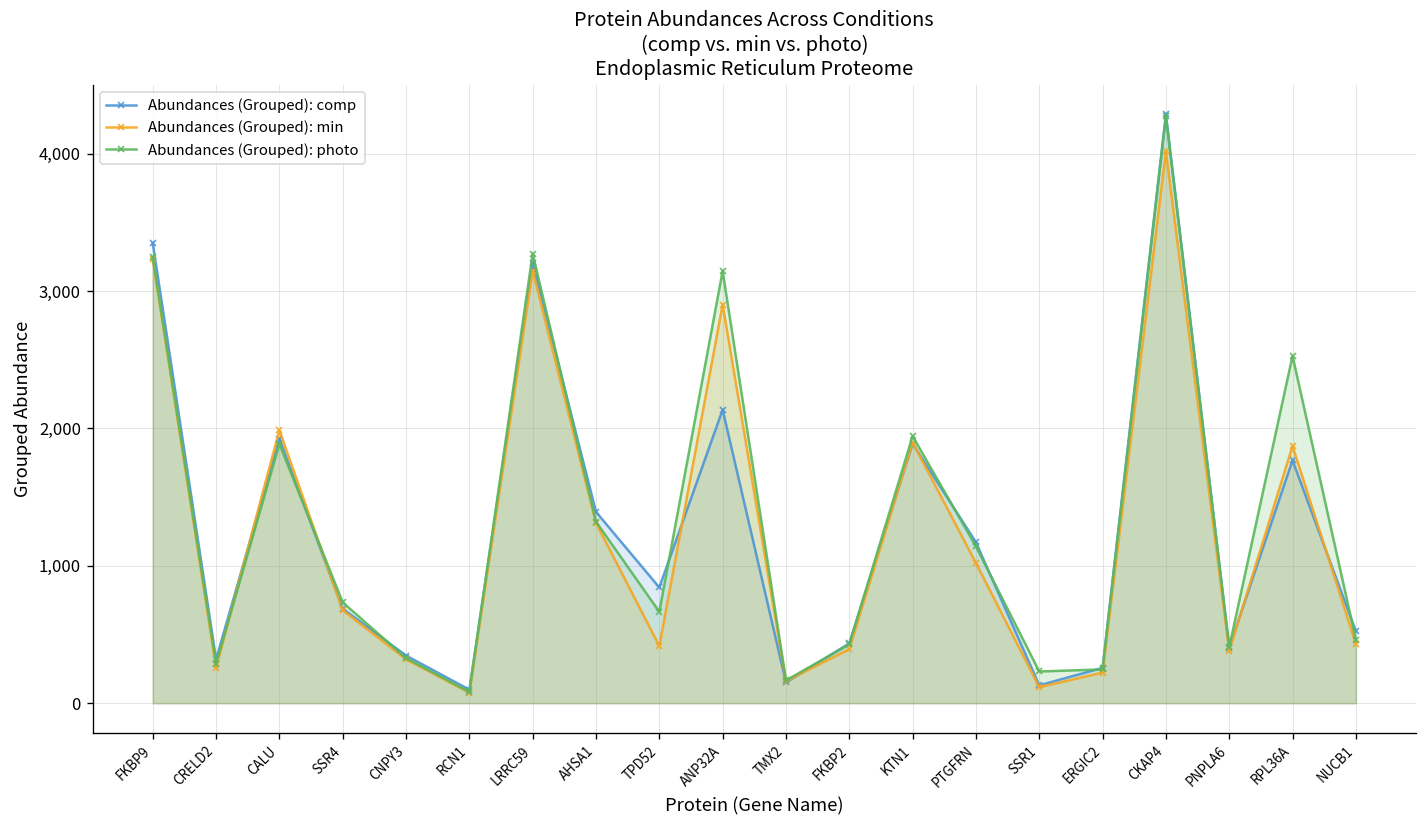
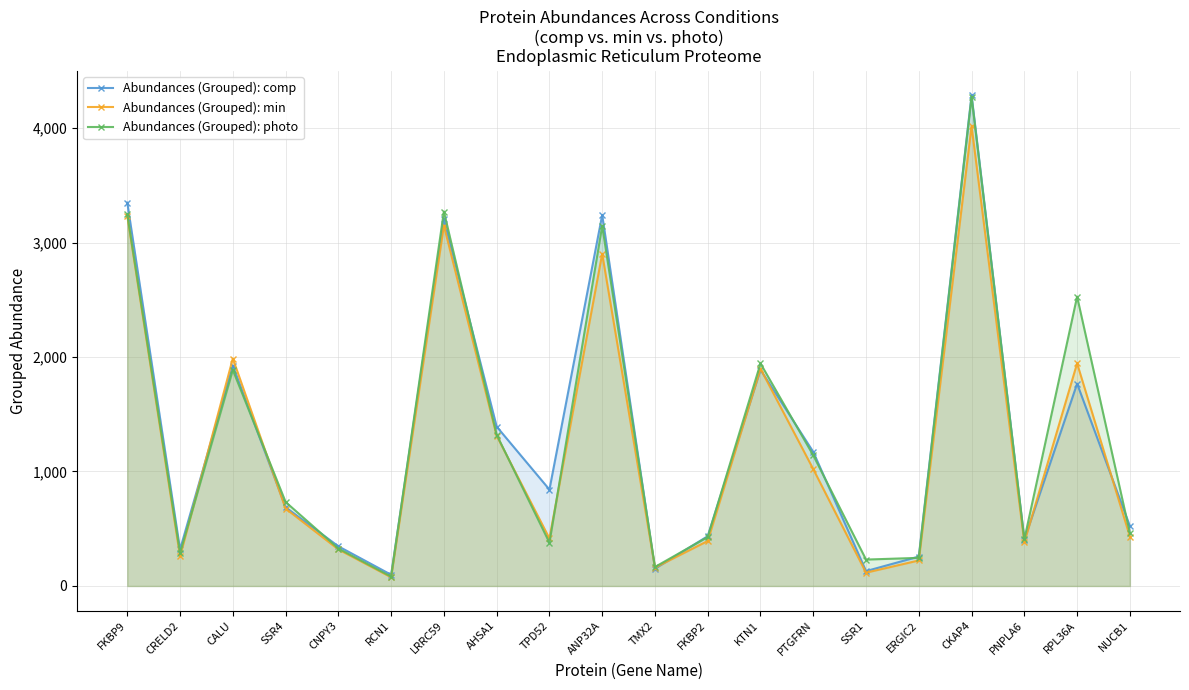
Abundances (Grouped): photo, TPD52: 670 -> 380
Abundances (Grouped): comp, ANP32A: 2,140 -> 3,240
Abundances (Grouped): min, RPL36A: 1,870 -> 1,940
